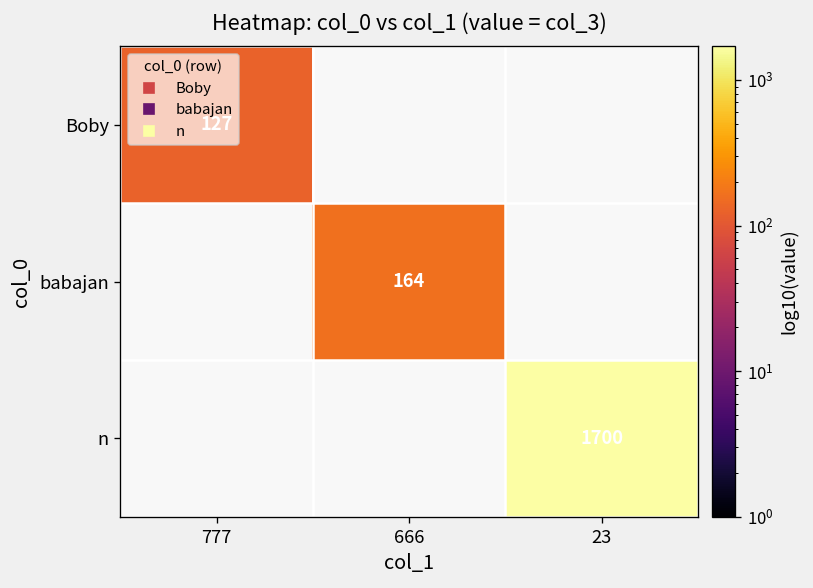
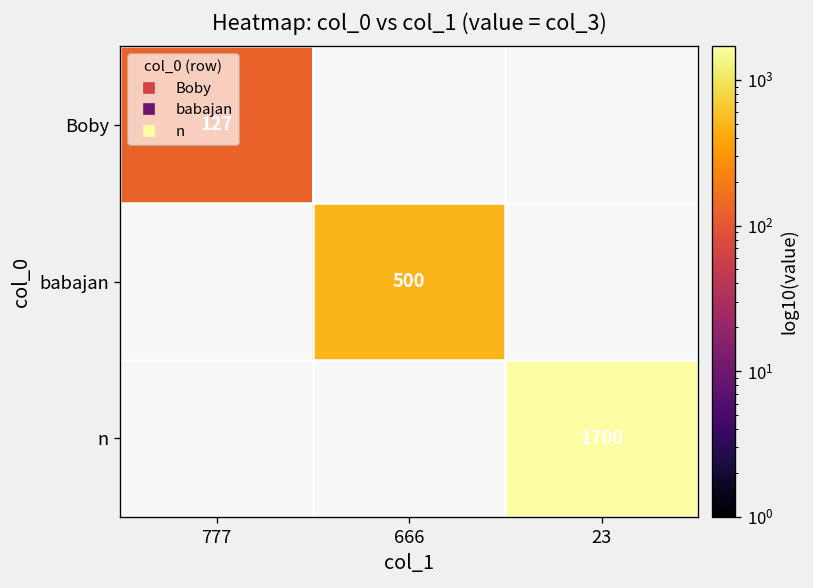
babajan, 666: 164 -> 500
